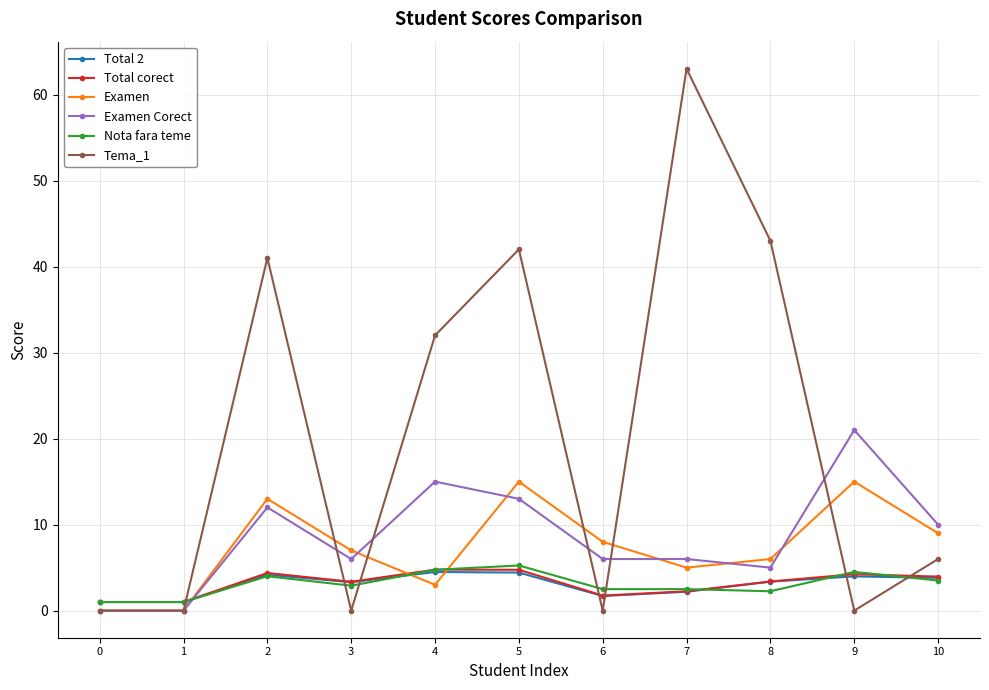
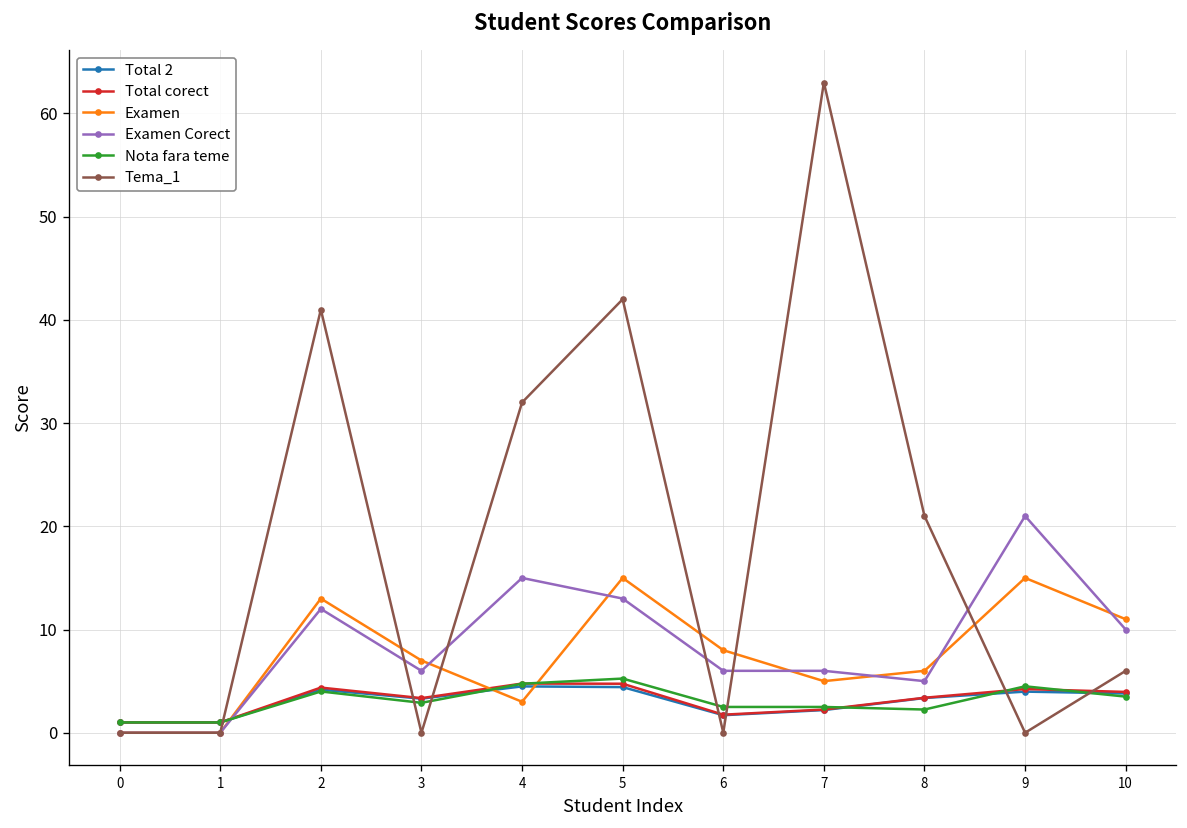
Tema_1, 8: 43 -> 21
Examen, 10: 9 -> 11
